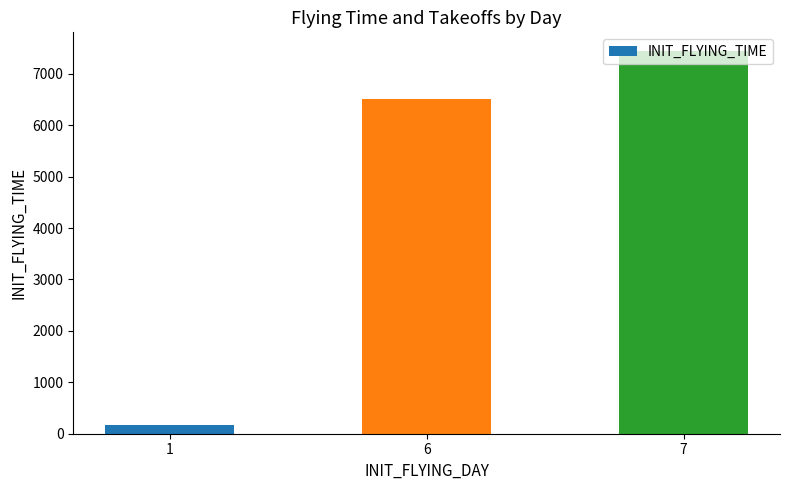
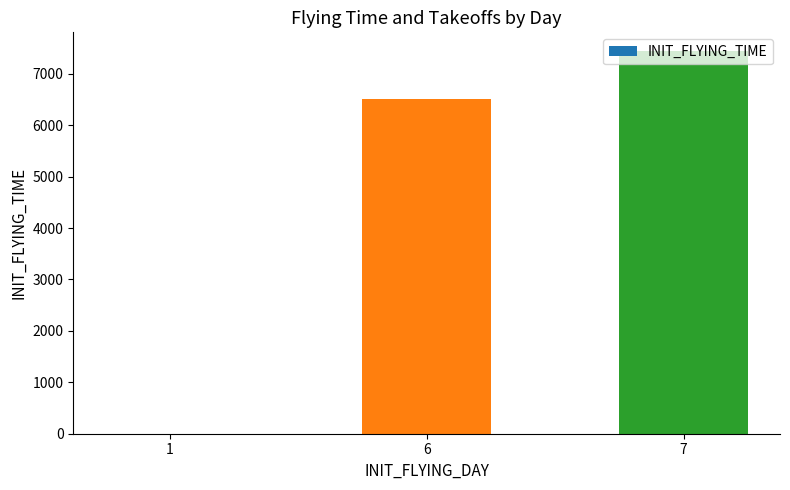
1: 200 -> 0
